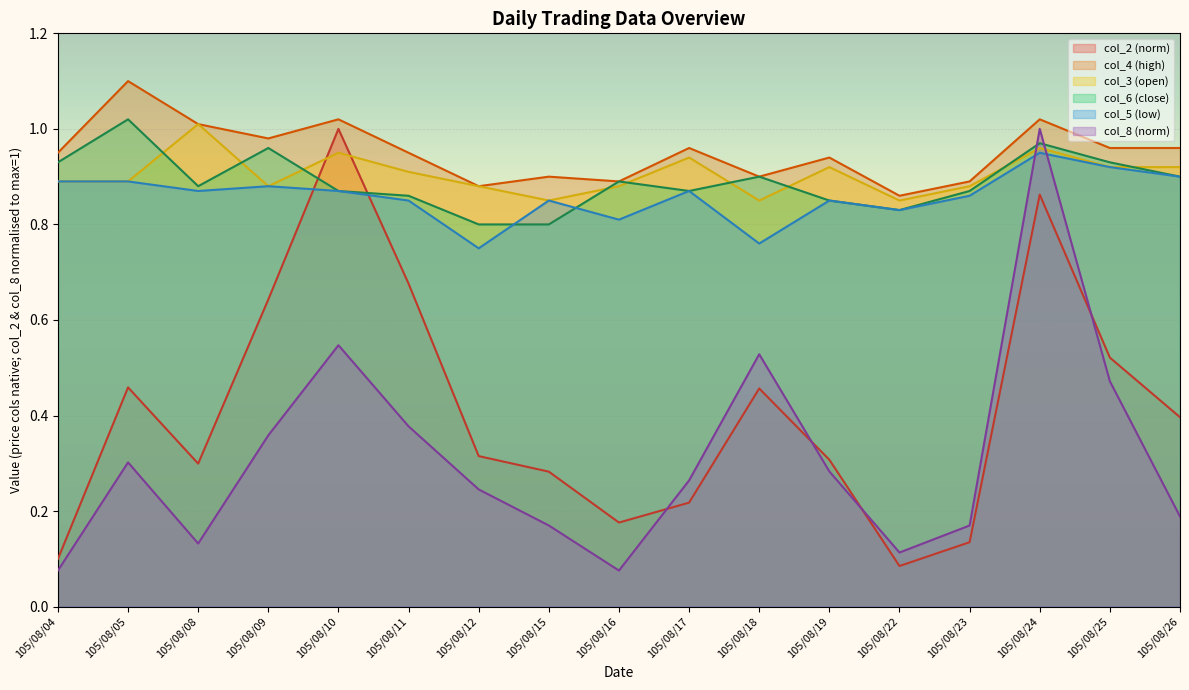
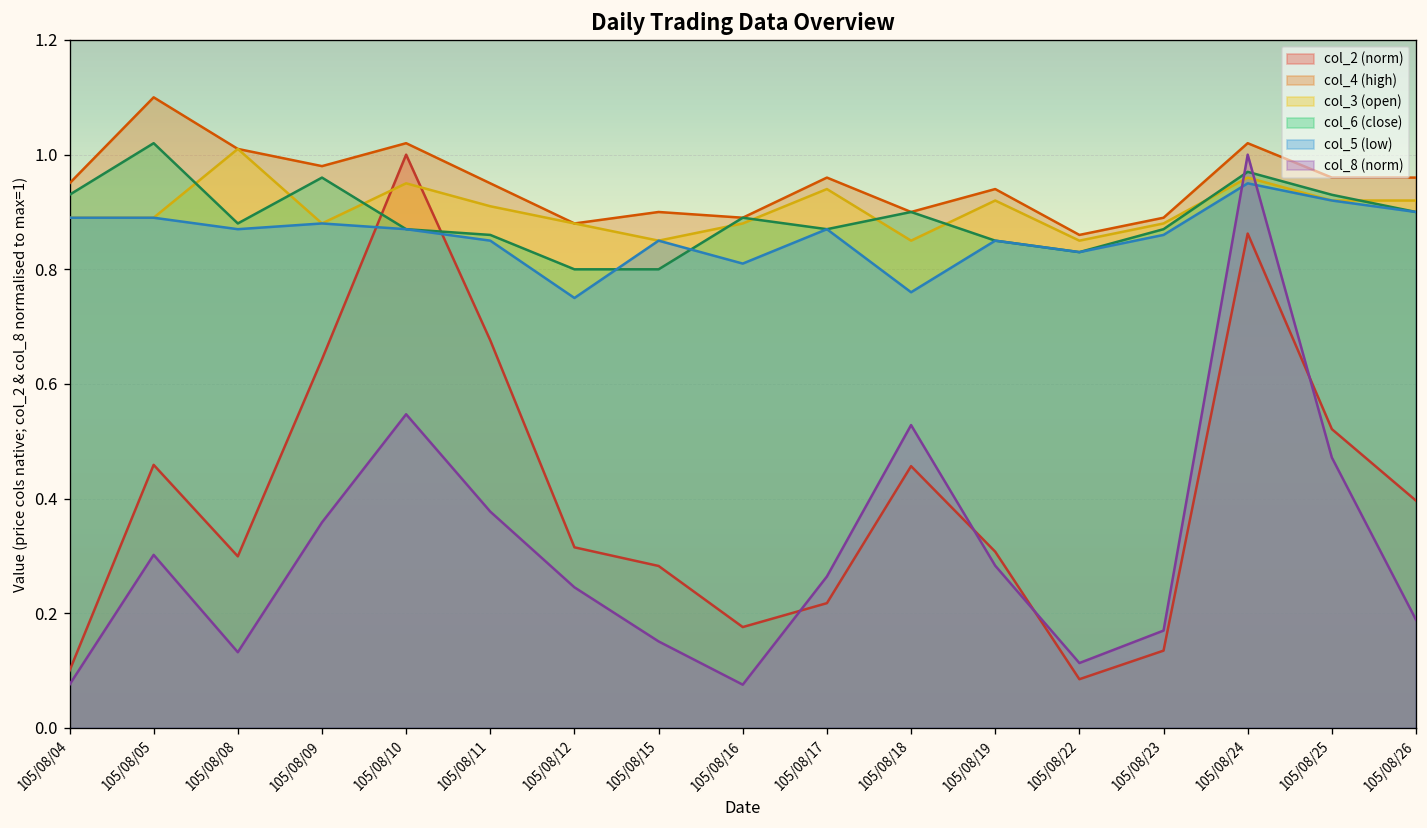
col_8 (norm), 105/08/15: 0.17 -> 0.15
